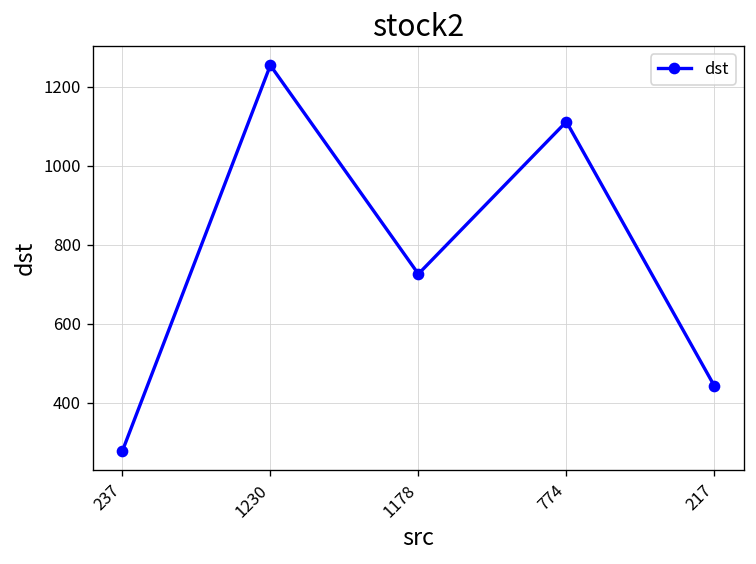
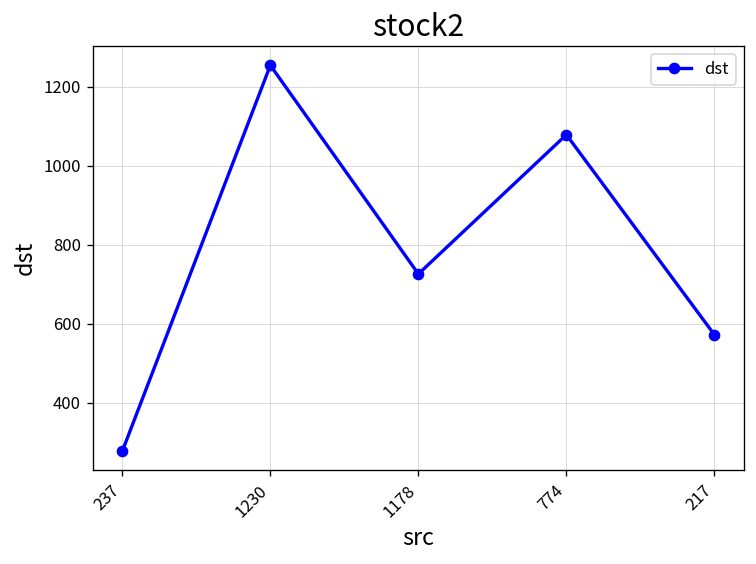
774: 1110 -> 1080
217: 440 -> 570
